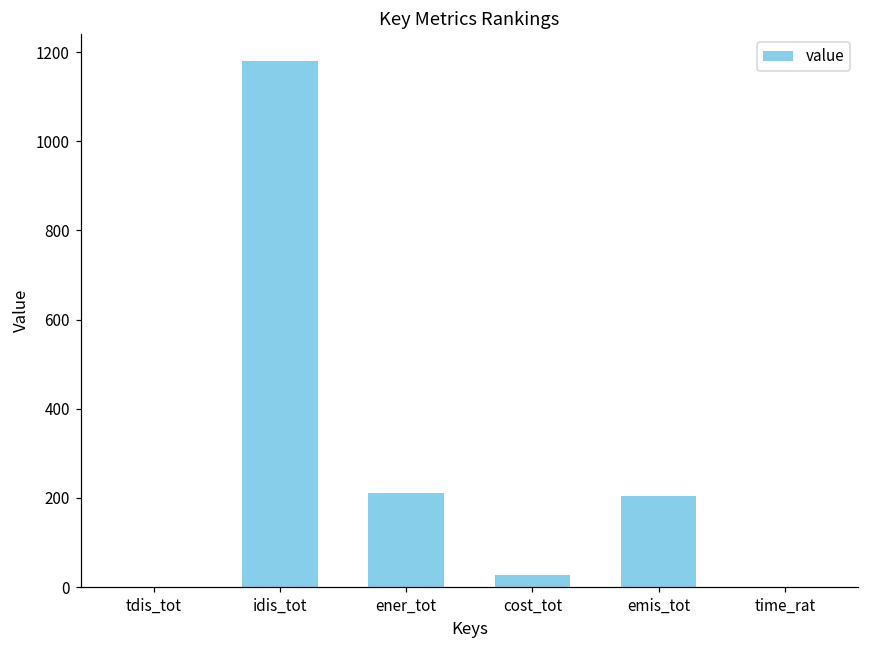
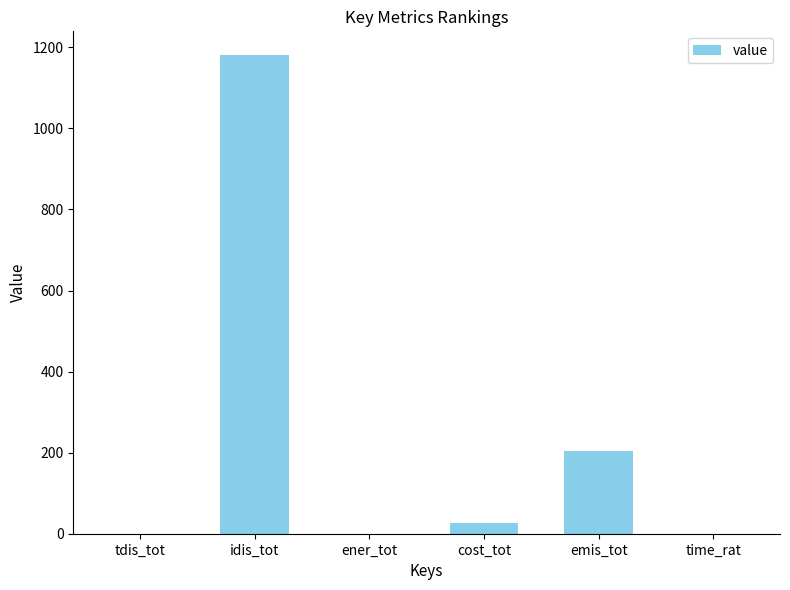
ener_tot: 210 -> 0
